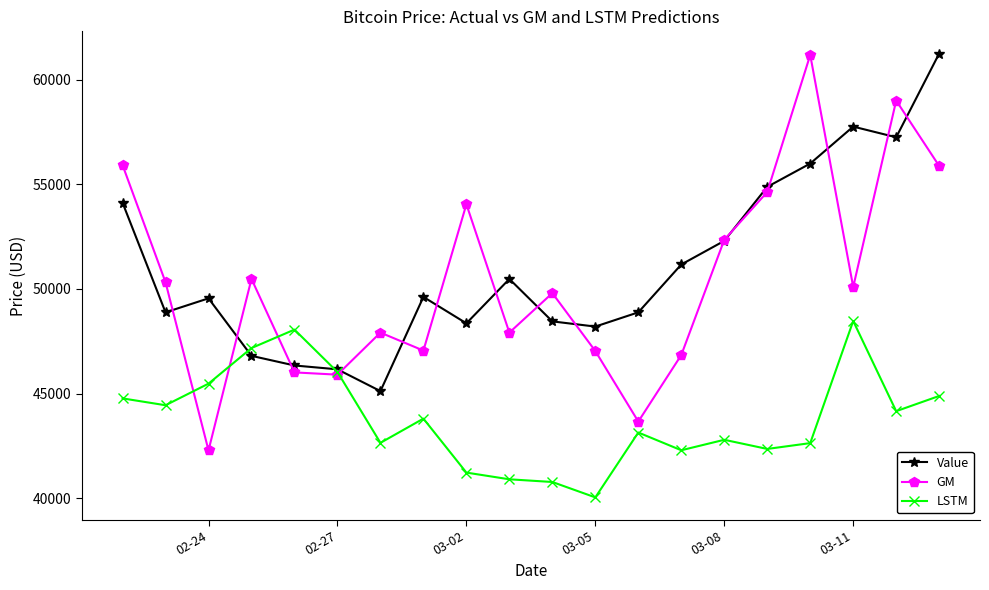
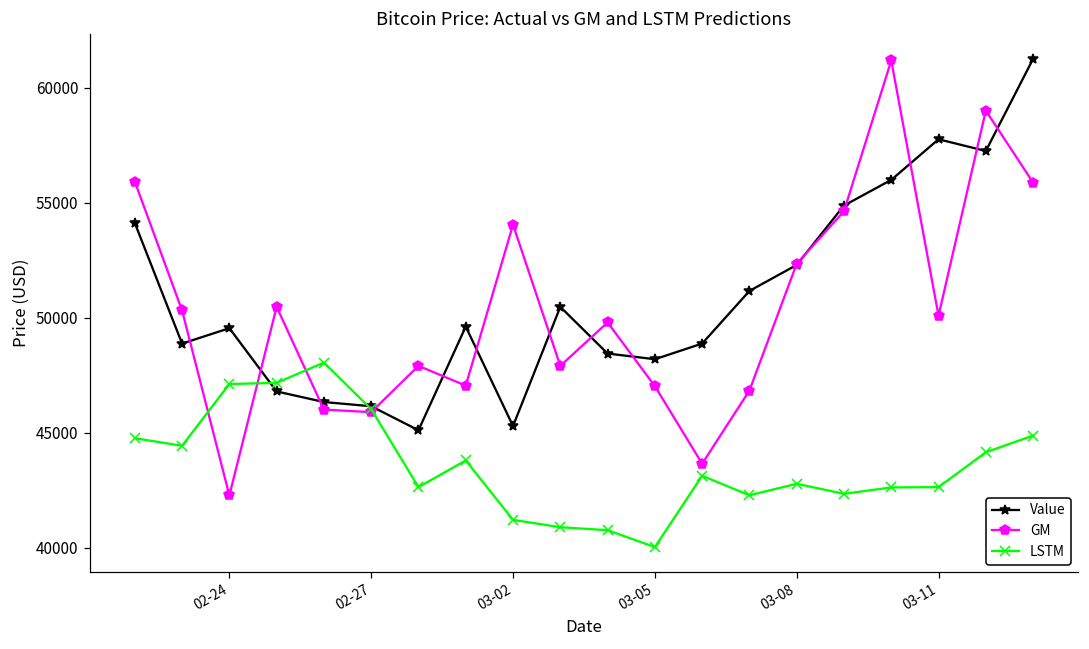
LSTM, 02-24: 45500 -> 47100
Value, 03-02: 48400 -> 45300
LSTM, 03-11: 48500 -> 42600
